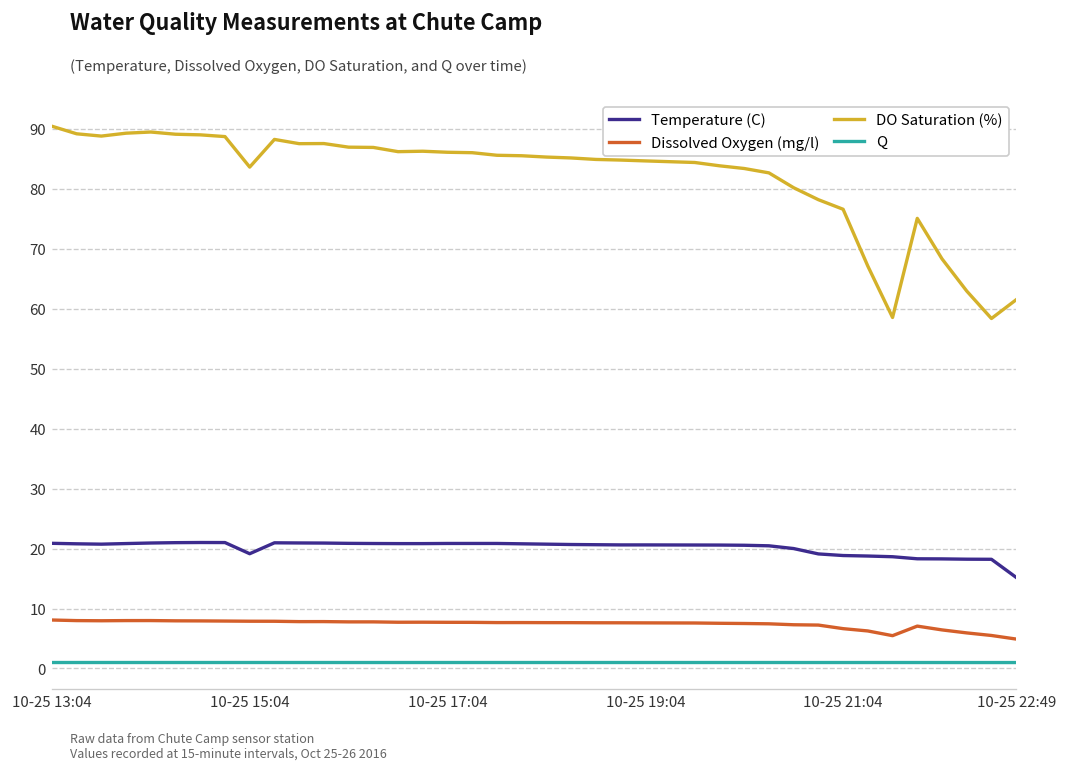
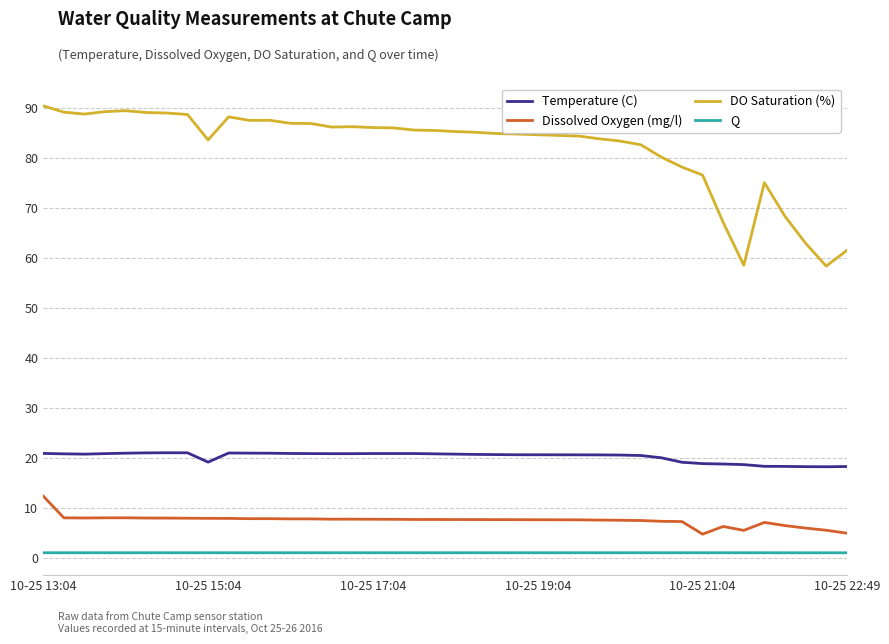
Dissolved Oxygen (mg/l), 10-25 13:04: 8 -> 12
Dissolved Oxygen (mg/l), 10-25 21:04: 7 -> 5
Temperature (C), 10-25 22:49: 15 -> 18
